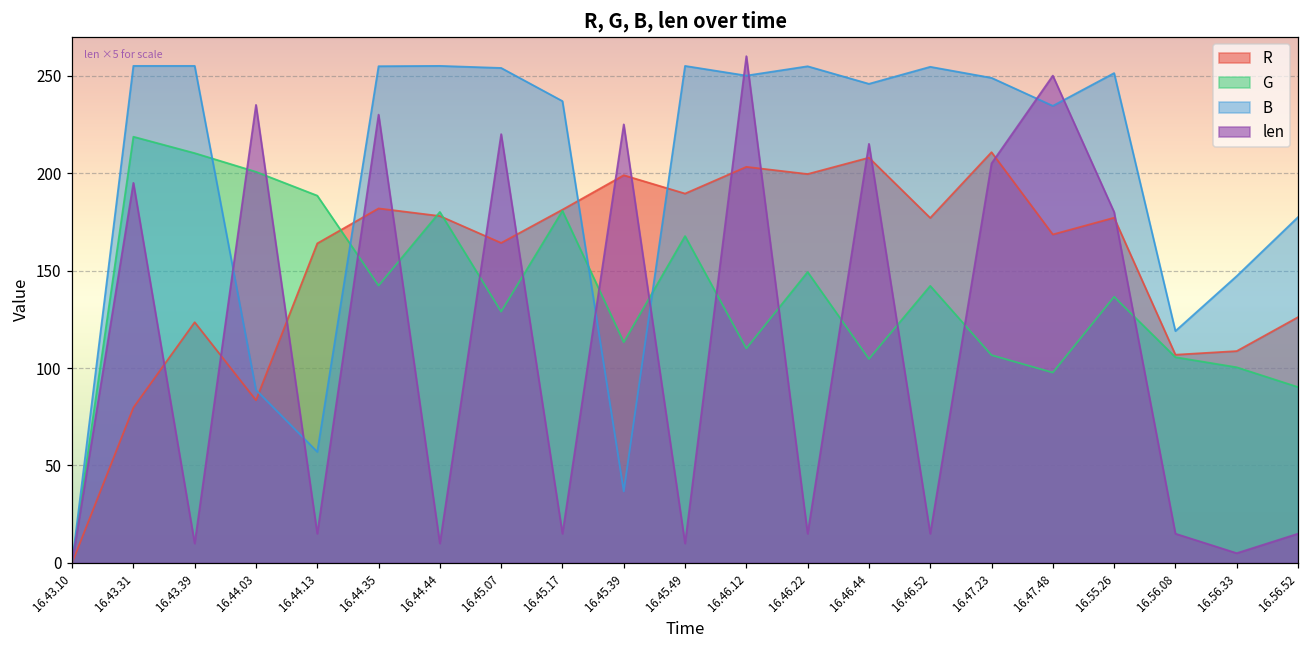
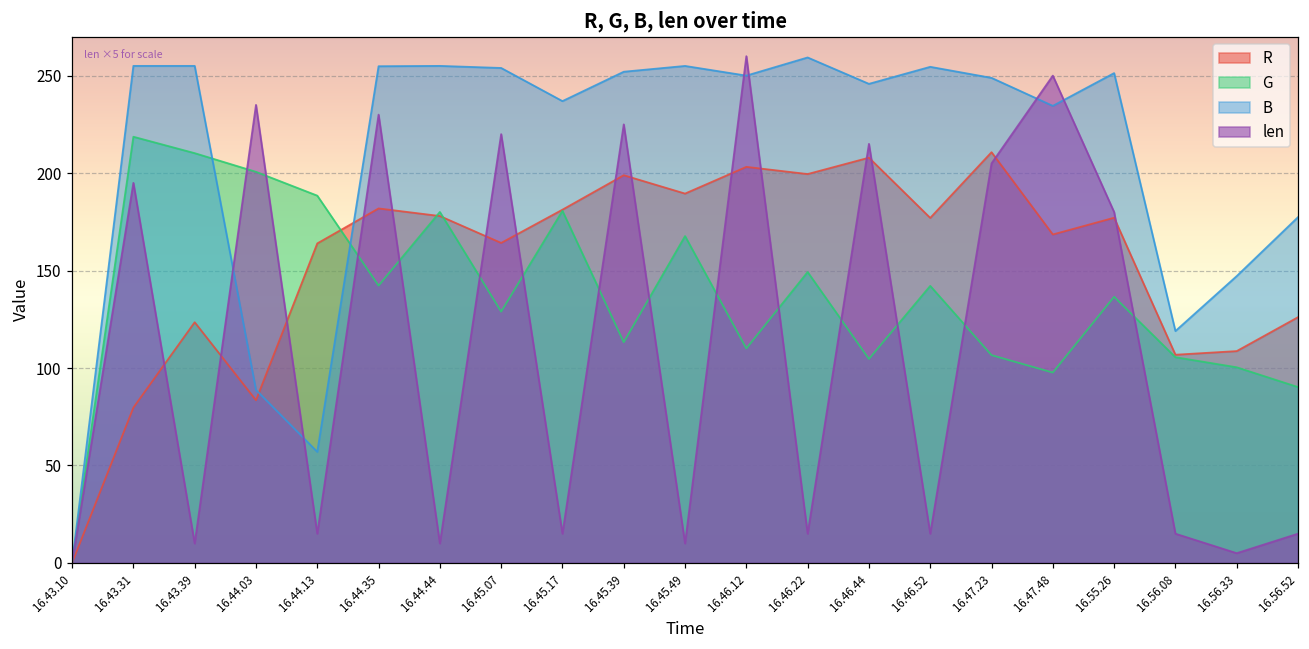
B, 16.45.39: 37 -> 252
B, 16.46.22: 255 -> 259
